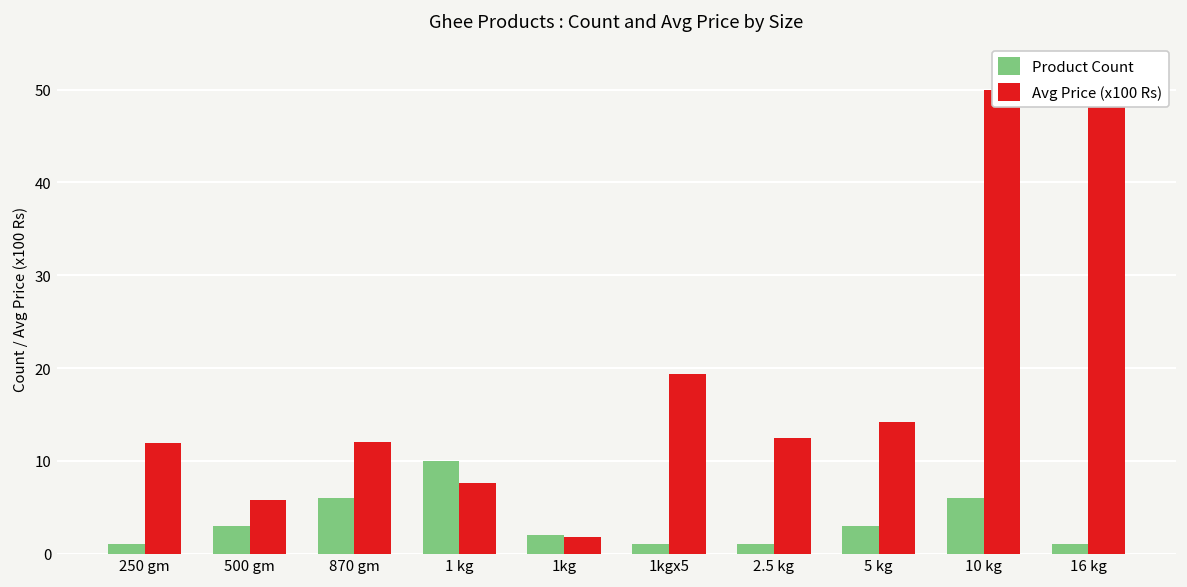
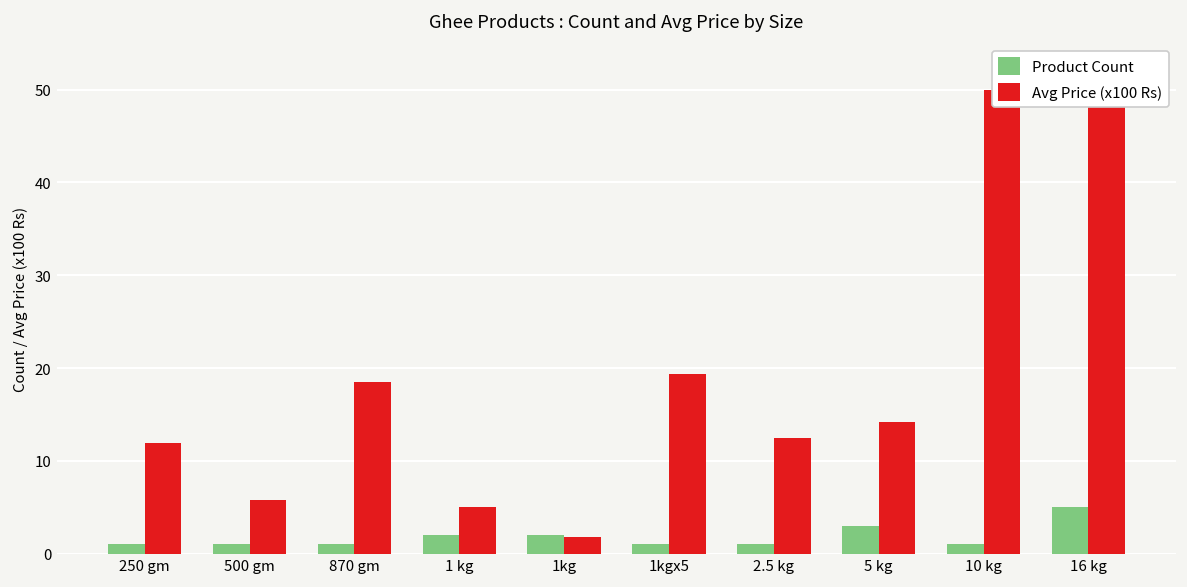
Product Count, 500 gm: 3 -> 1
Product Count, 870 gm: 6 -> 1
Avg Price (x100 Rs), 870 gm: 12 -> 19
Product Count, 1 kg: 10 -> 2
Avg Price (x100 Rs), 1 kg: 8 -> 5
Product Count, 10 kg: 6 -> 1
Product Count, 16 kg: 1 -> 5
